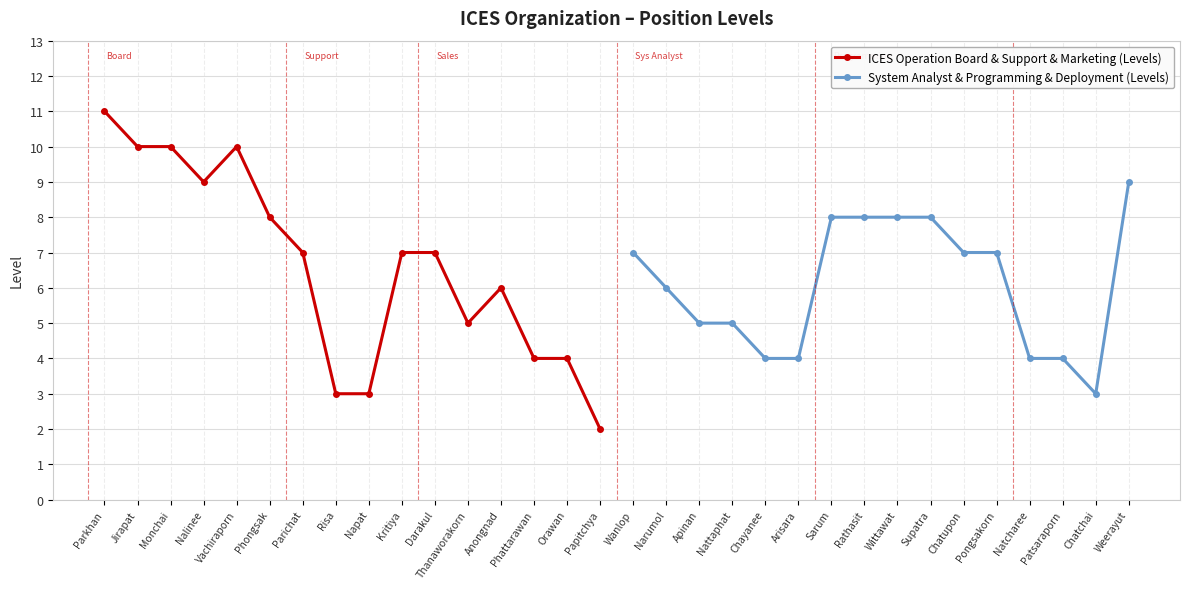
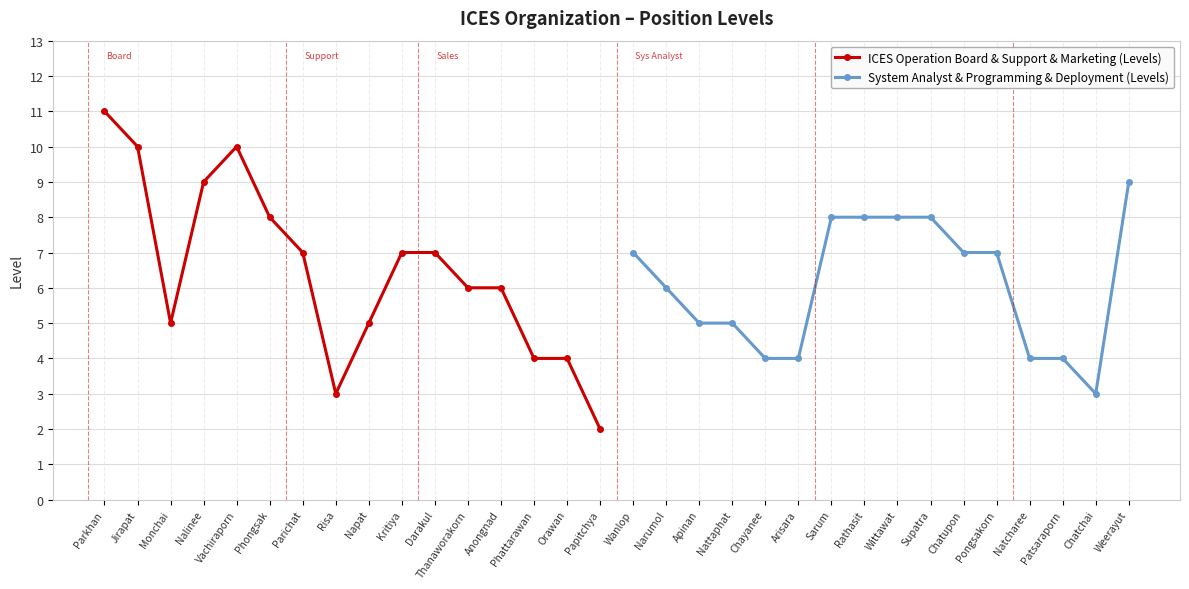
ICES Operation Board & Support & Marketing (Levels), Monchai: 10 -> 5
ICES Operation Board & Support & Marketing (Levels), Napat: 3 -> 5
ICES Operation Board & Support & Marketing (Levels), Thanaworakorn: 5 -> 6
